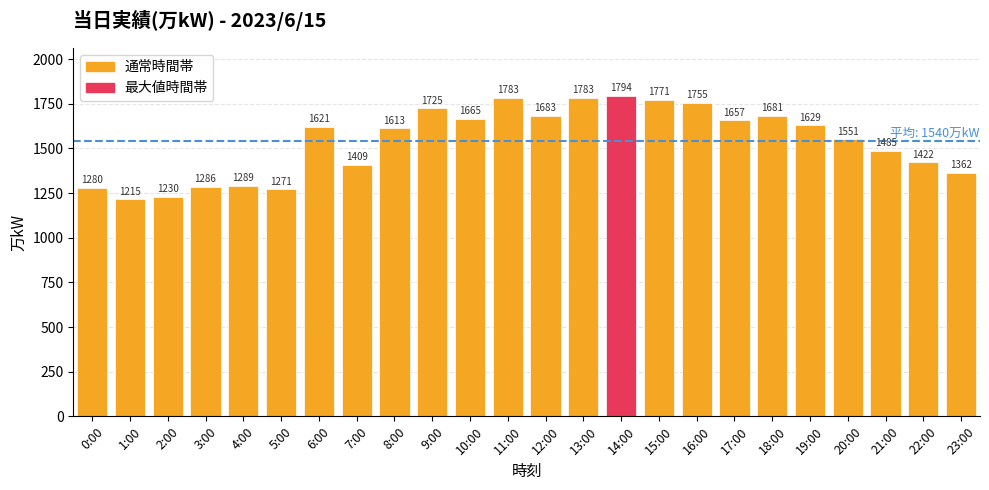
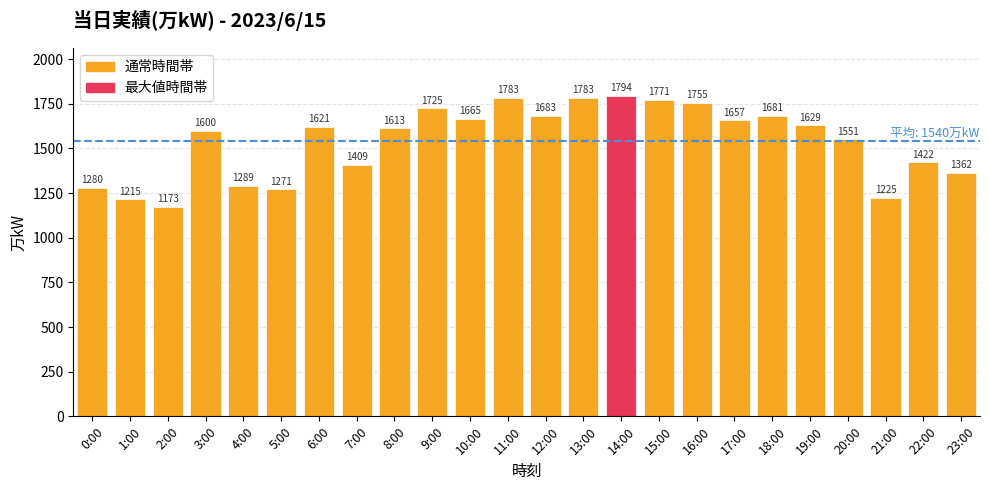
2:00: 1230 -> 1173
3:00: 1286 -> 1600
21:00: 1485 -> 1225
